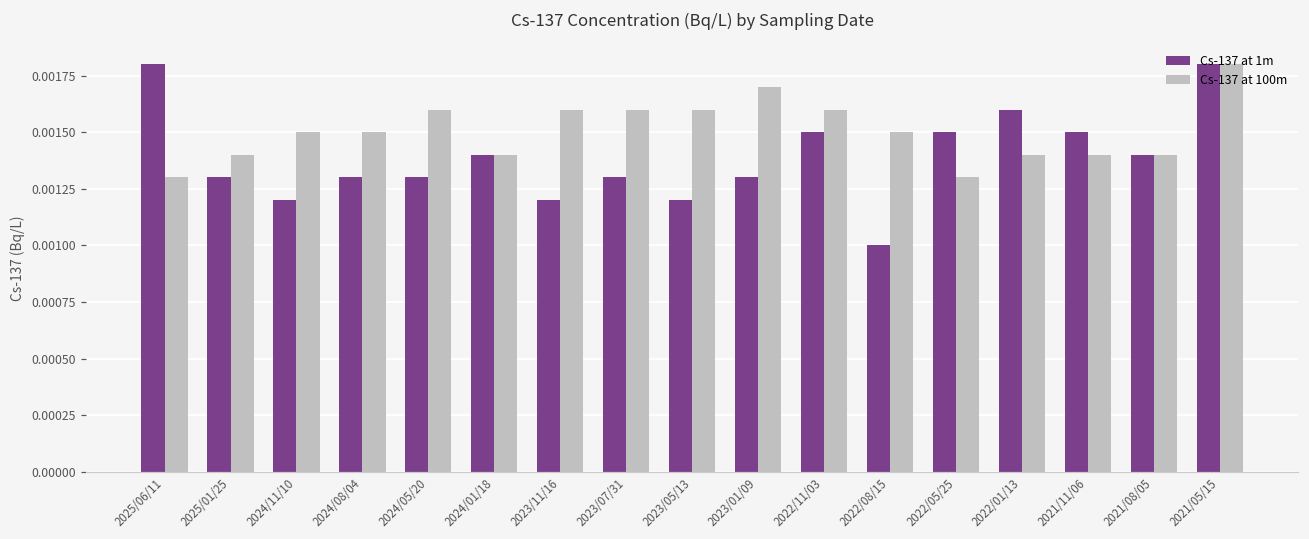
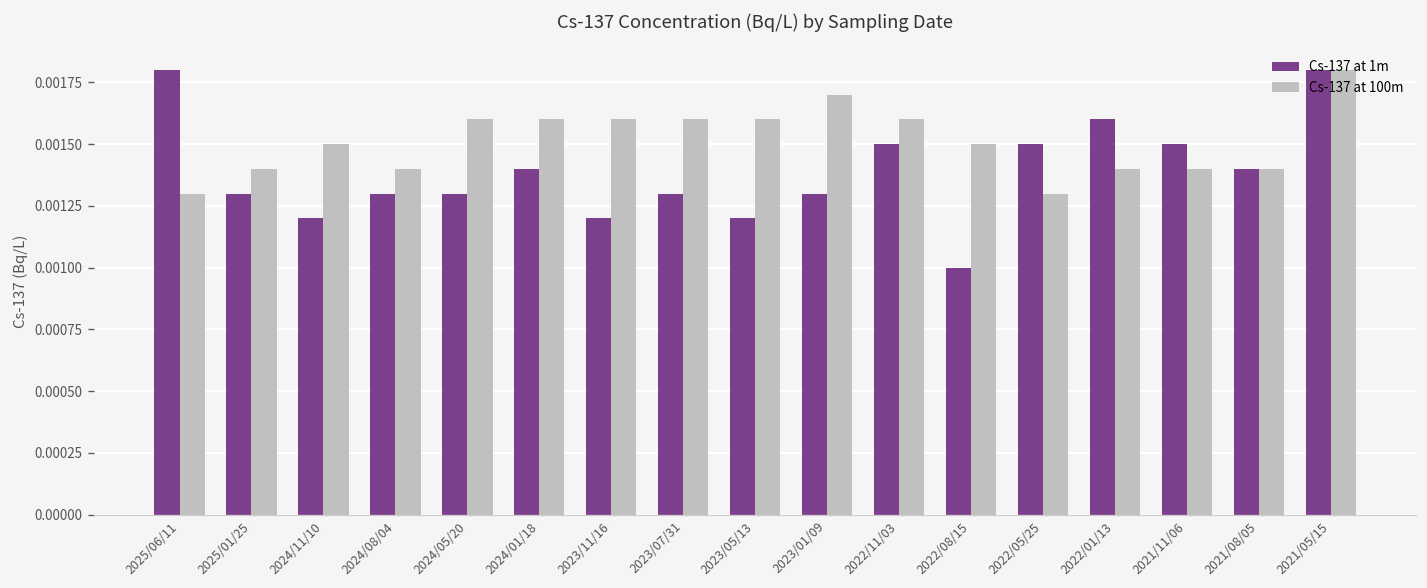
Cs-137 at 100m, 2024/08/04: 0.0015 -> 0.0014
Cs-137 at 100m, 2024/01/18: 0.0014 -> 0.0016
